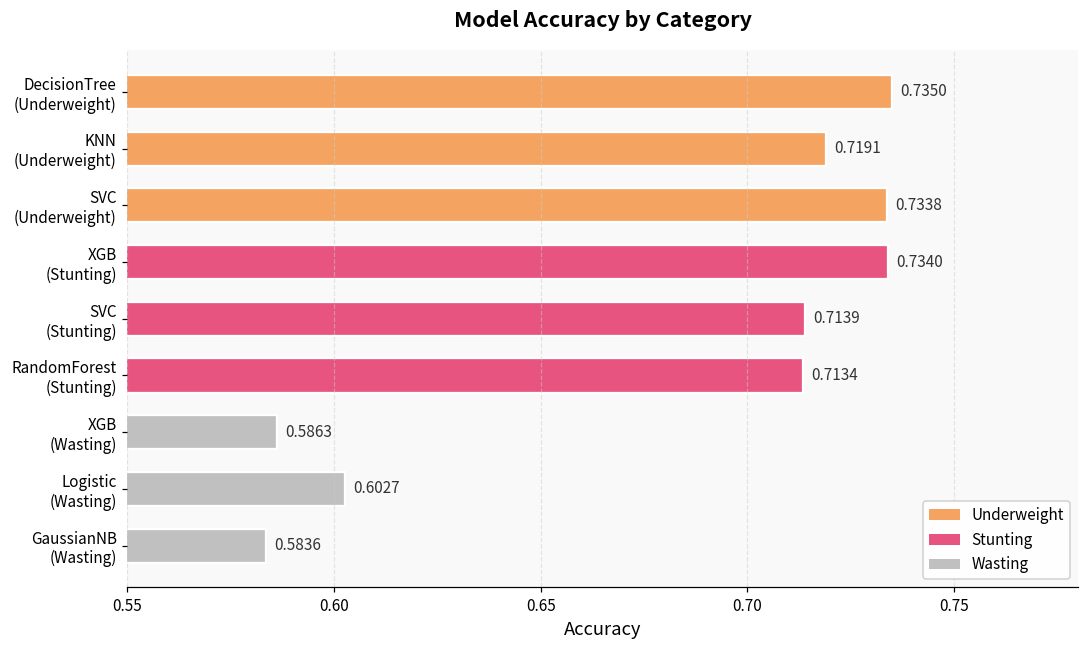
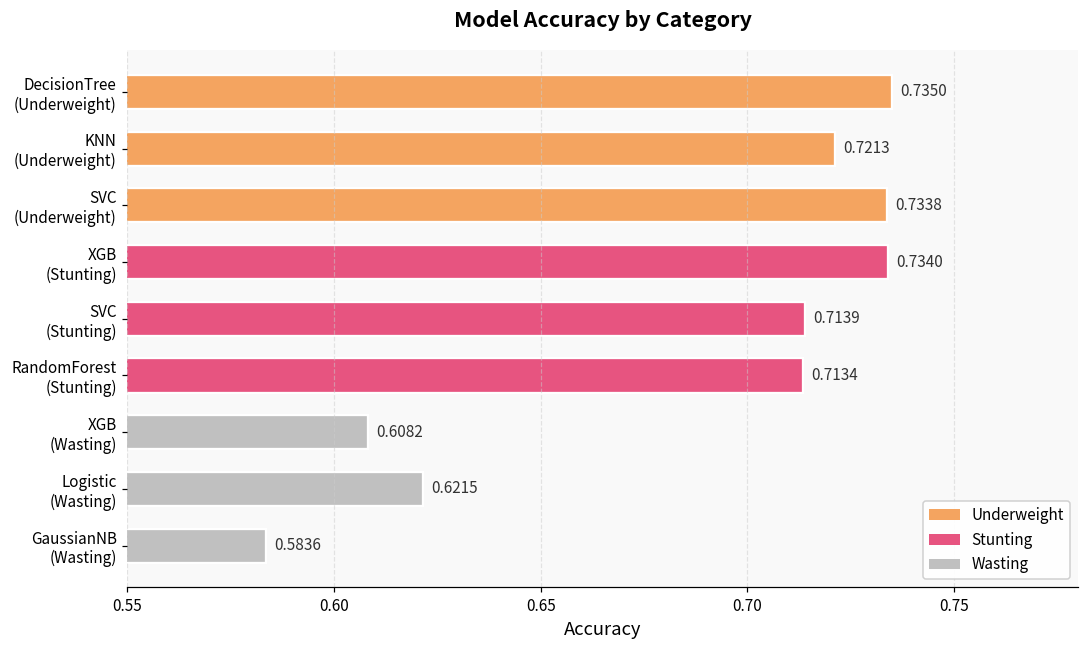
KNN (Underweight): 0.7191 -> 0.7213
XGB (Wasting): 0.5863 -> 0.6082
Logistic (Wasting): 0.6027 -> 0.6215
